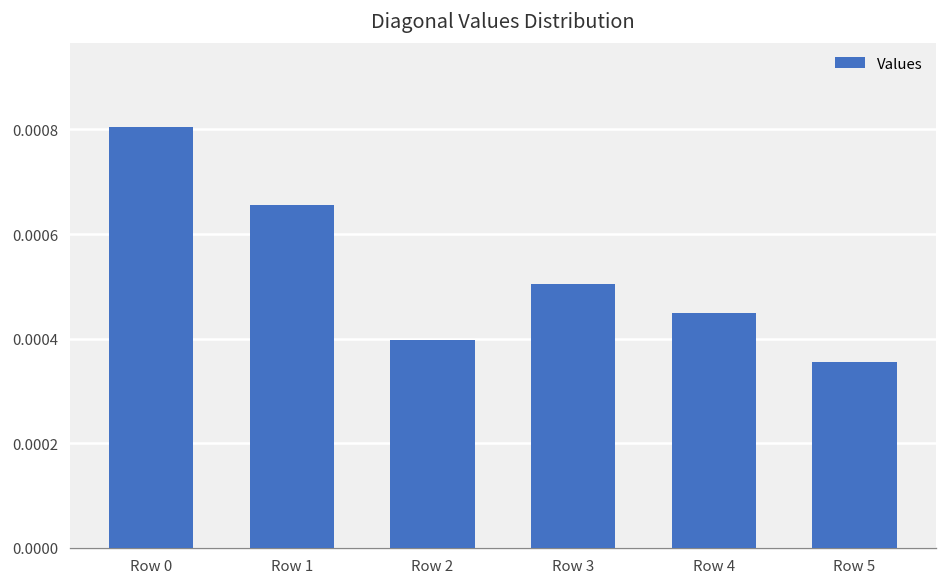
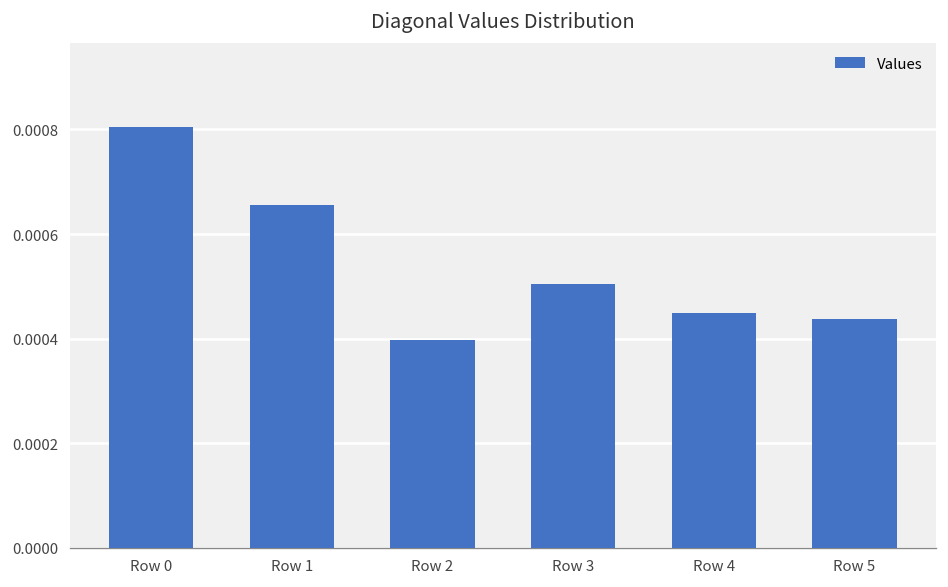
Row 5: 0.00036 -> 0.00044
